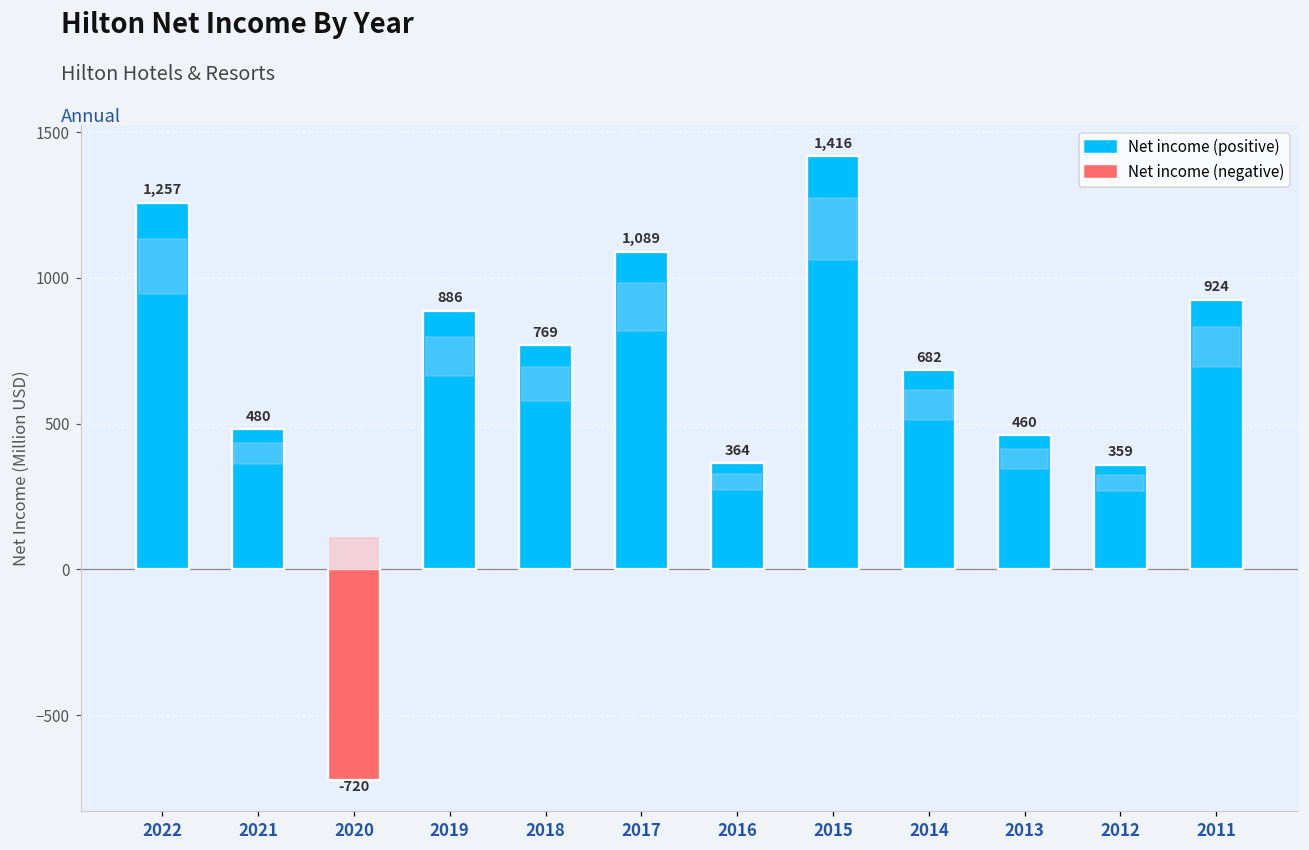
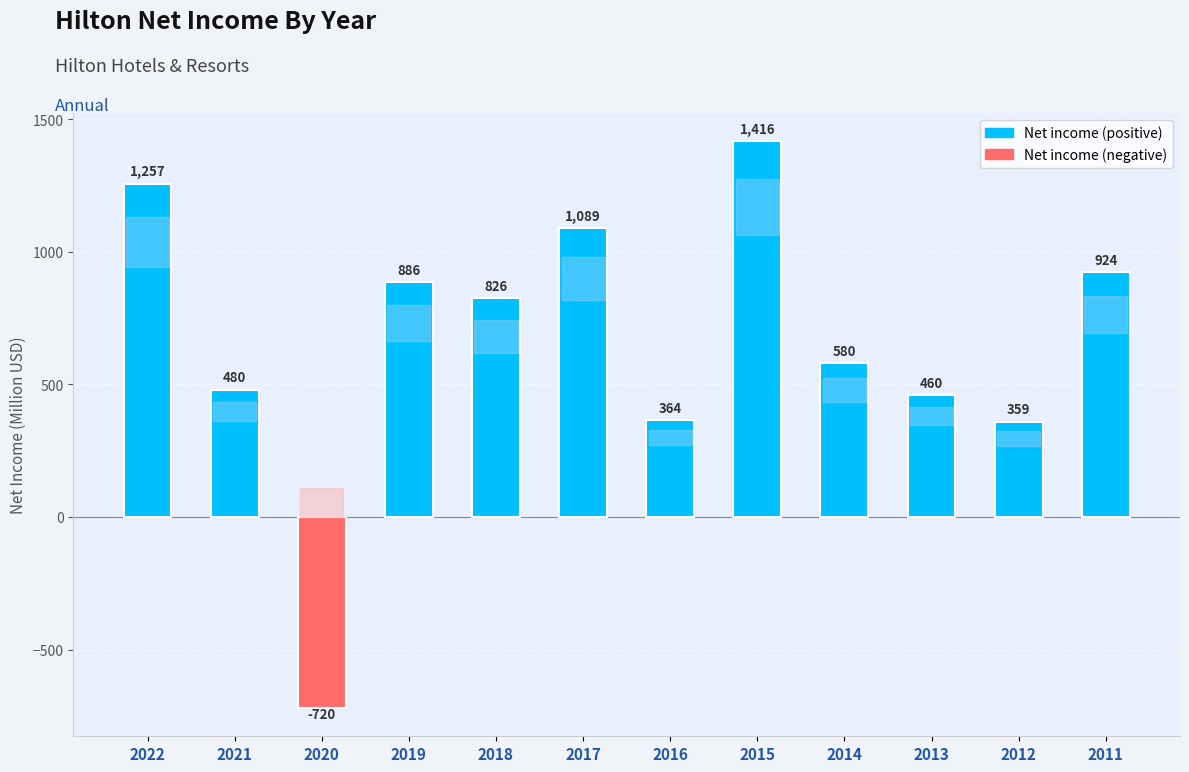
2018: 769 -> 826
2014: 682 -> 580
